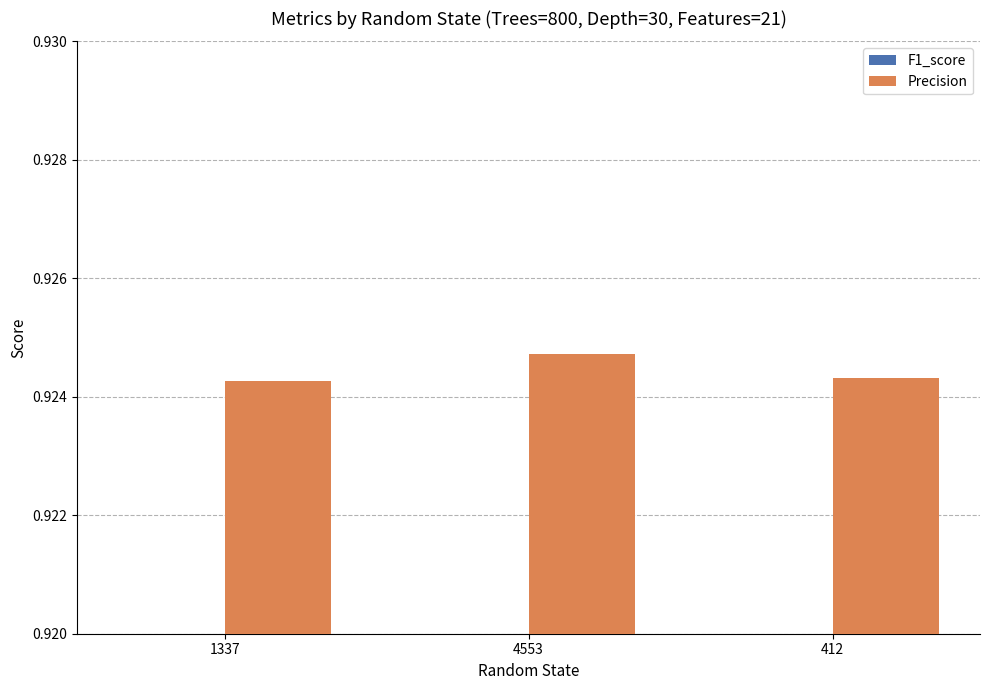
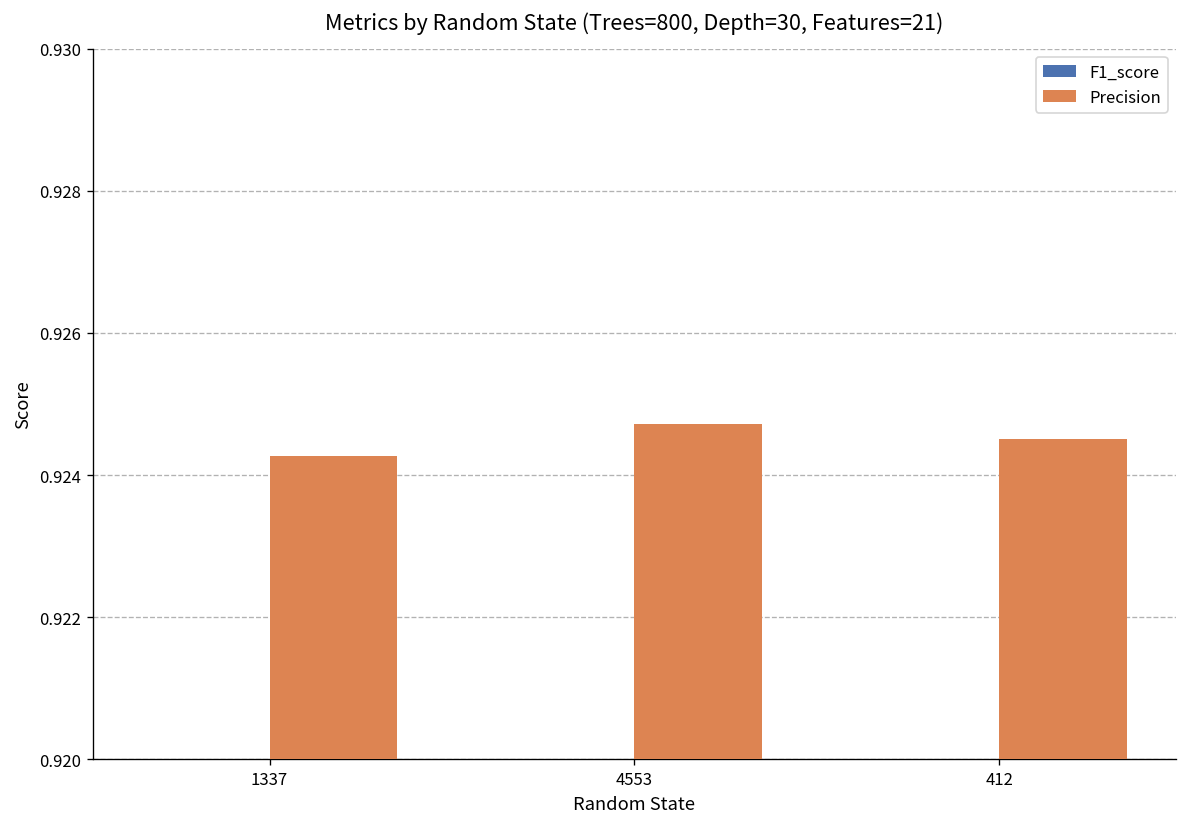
Precision, 412: 0.9243 -> 0.9245
